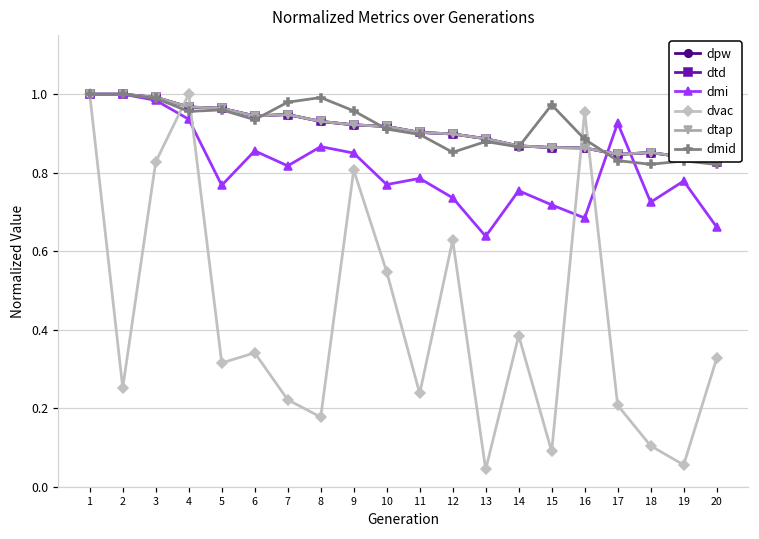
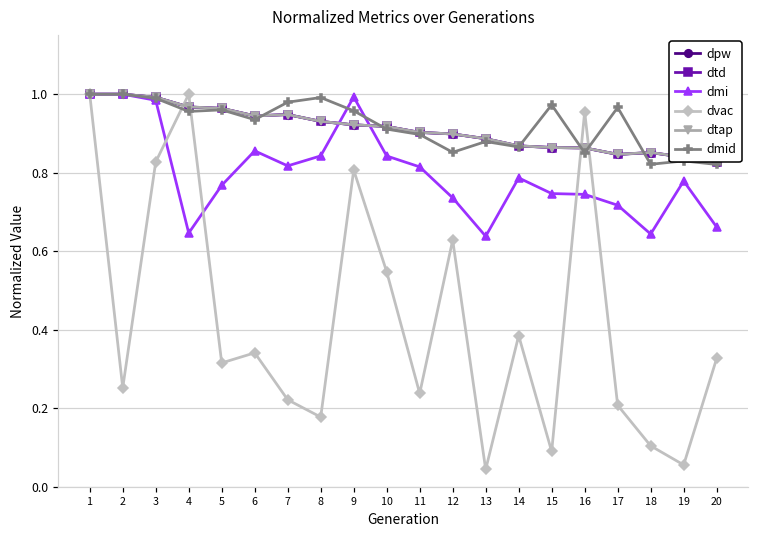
dmi, 4: 0.94 -> 0.65
dmi, 8: 0.87 -> 0.84
dmi, 9: 0.85 -> 0.99
dmi, 10: 0.77 -> 0.84
dmi, 11: 0.79 -> 0.81
dmi, 14: 0.75 -> 0.79
dmi, 15: 0.72 -> 0.75
dmi, 16: 0.68 -> 0.74
dmid, 16: 0.89 -> 0.85
dmi, 17: 0.93 -> 0.72
dmid, 17: 0.83 -> 0.97
dmi, 18: 0.72 -> 0.64
